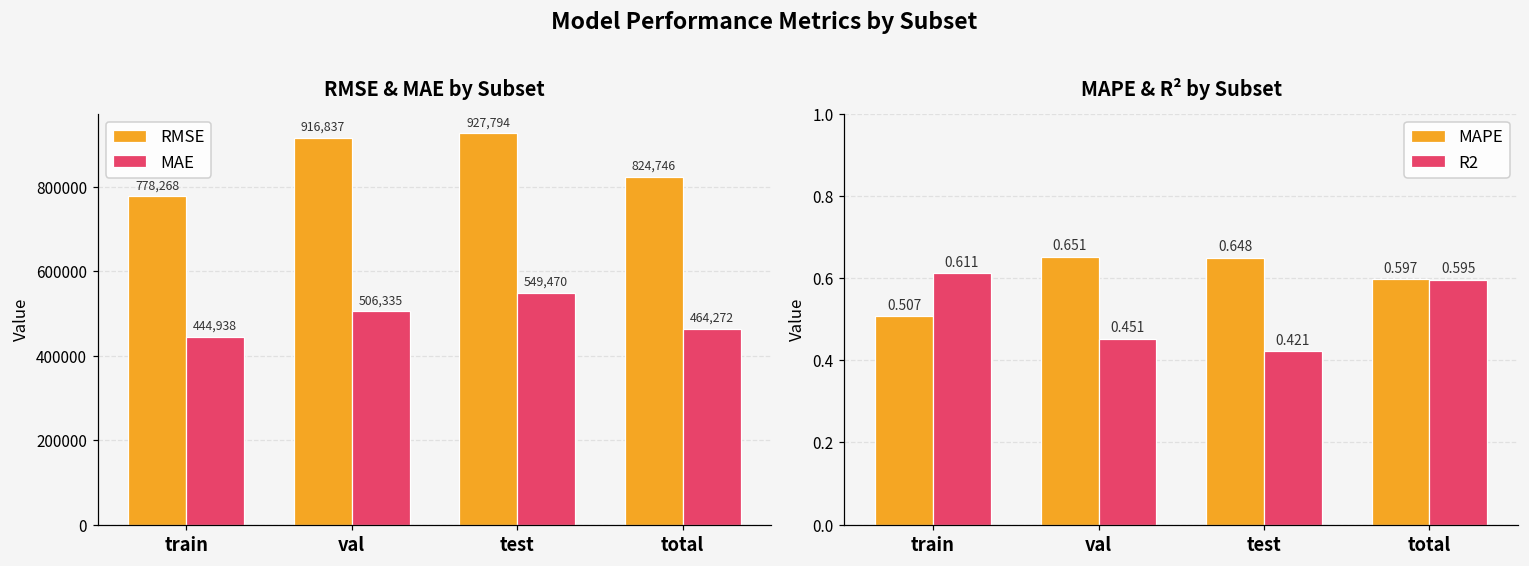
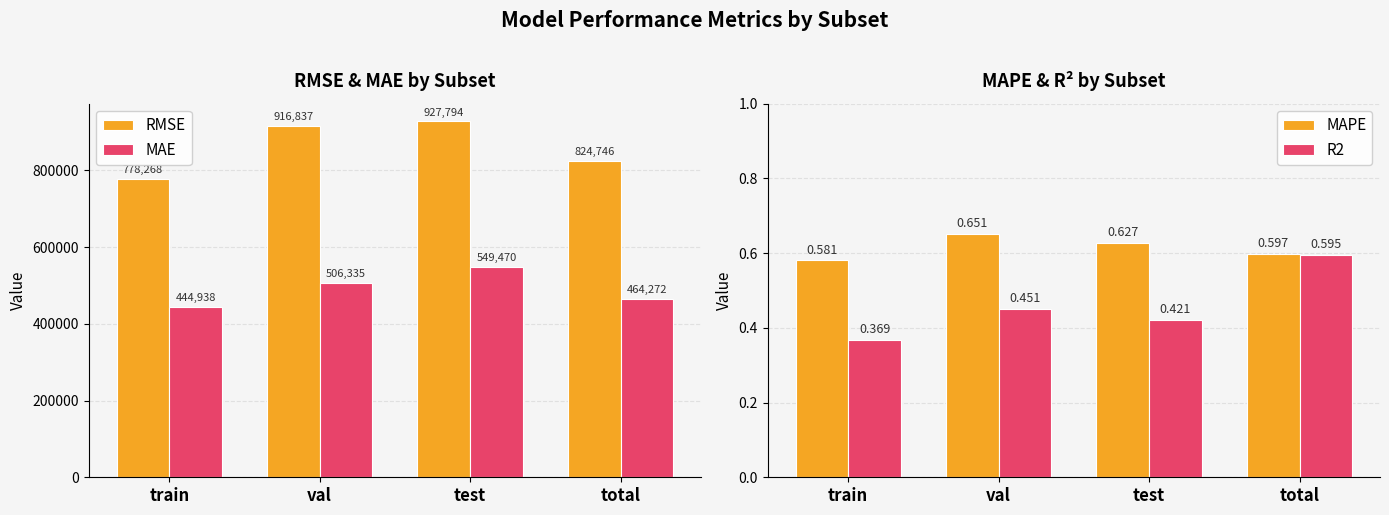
MAPE & R² by Subset, MAPE, train: 0.507 -> 0.581
MAPE & R² by Subset, R2, train: 0.611 -> 0.369
MAPE & R² by Subset, MAPE, test: 0.648 -> 0.627
